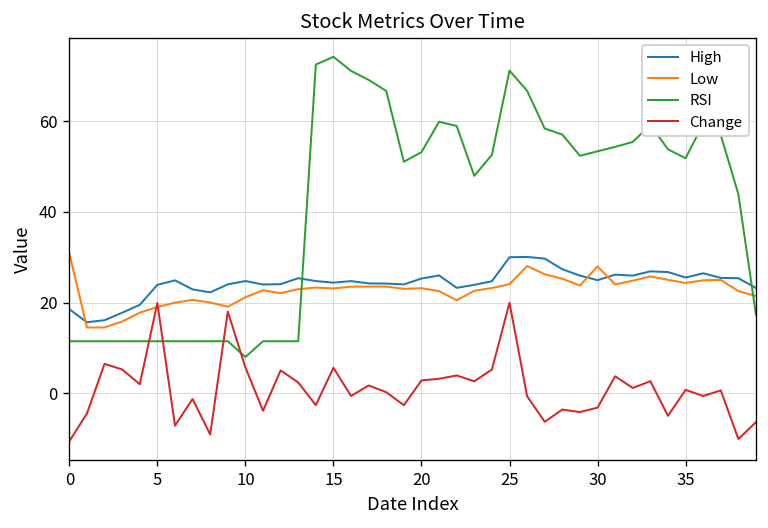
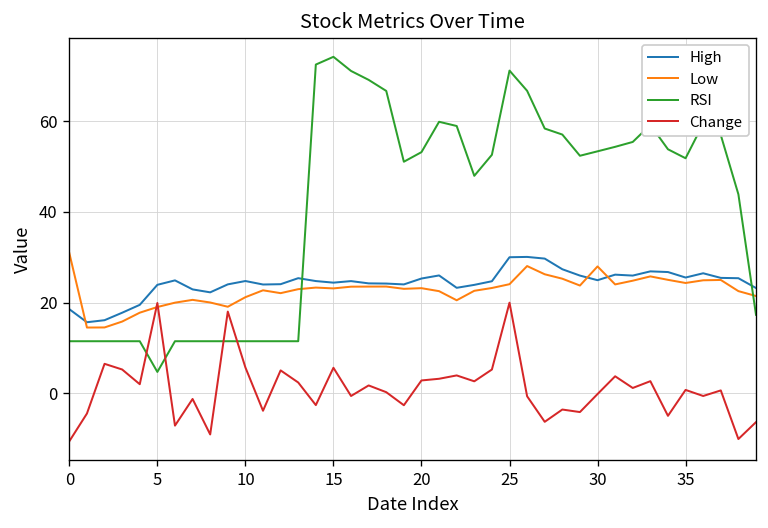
RSI, 5: 11 -> 5
RSI, 10: 8 -> 11
Change, 30: -3 -> 0
